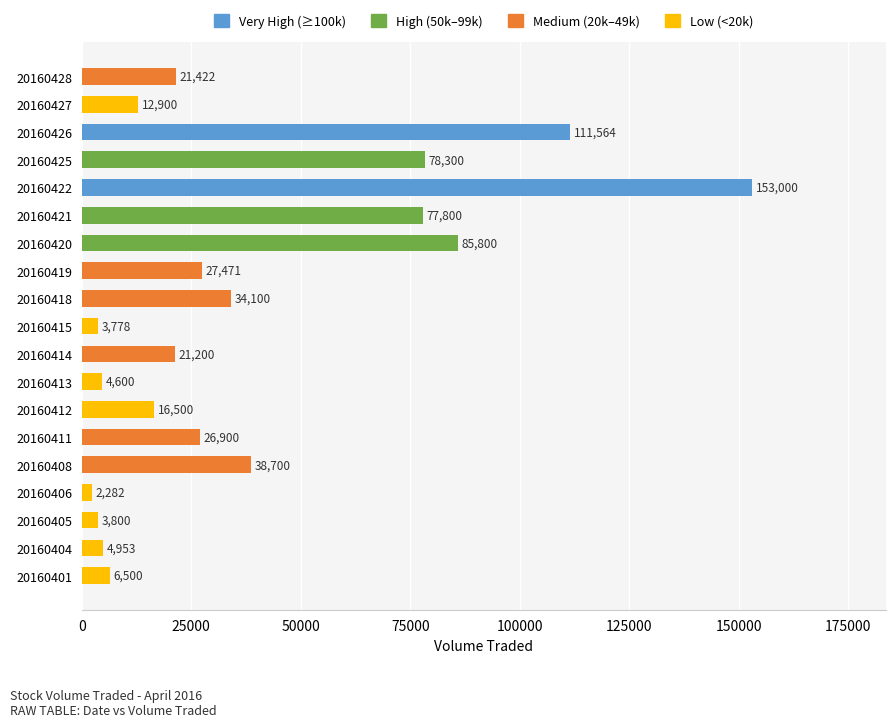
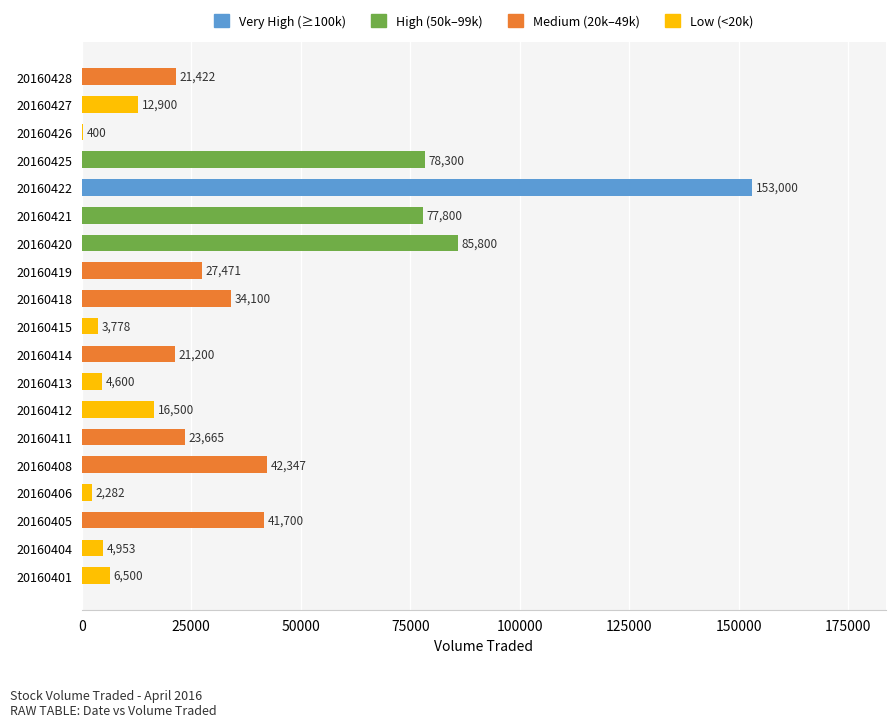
20160426: 111,564 -> 400
20160411: 26,900 -> 23,665
20160408: 38,700 -> 42,347
20160405: 3,800 -> 41,700
